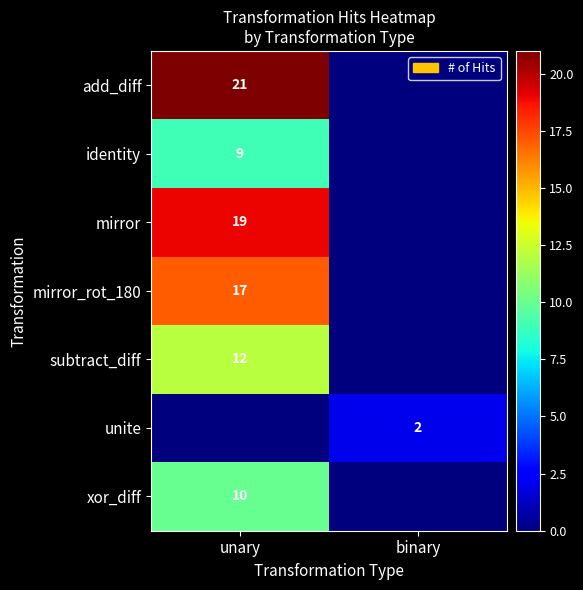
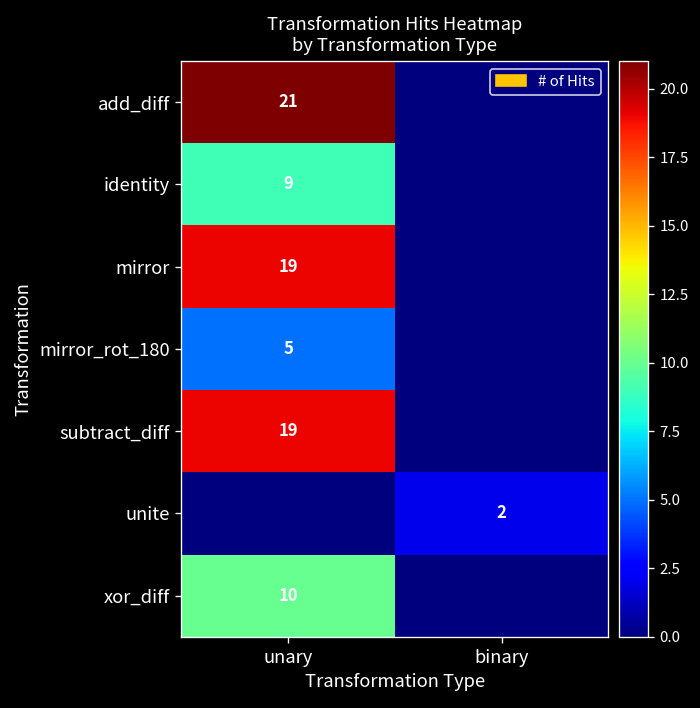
mirror_rot_180, unary: 17 -> 5
subtract_diff, unary: 12 -> 19
